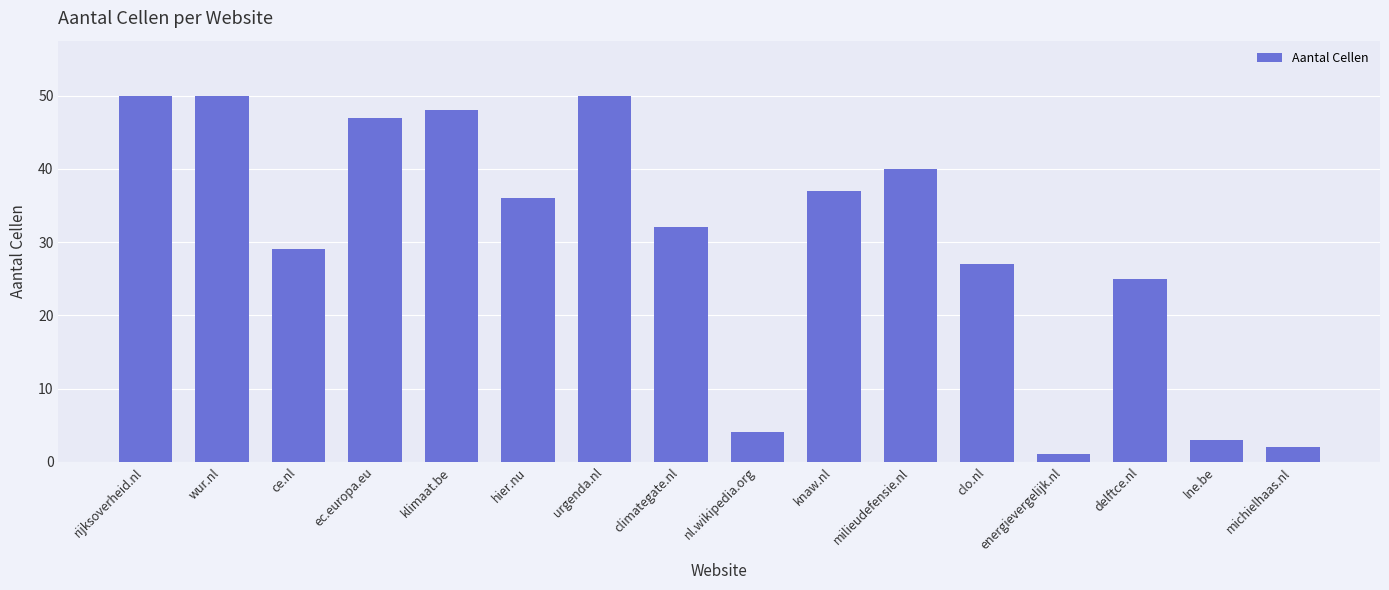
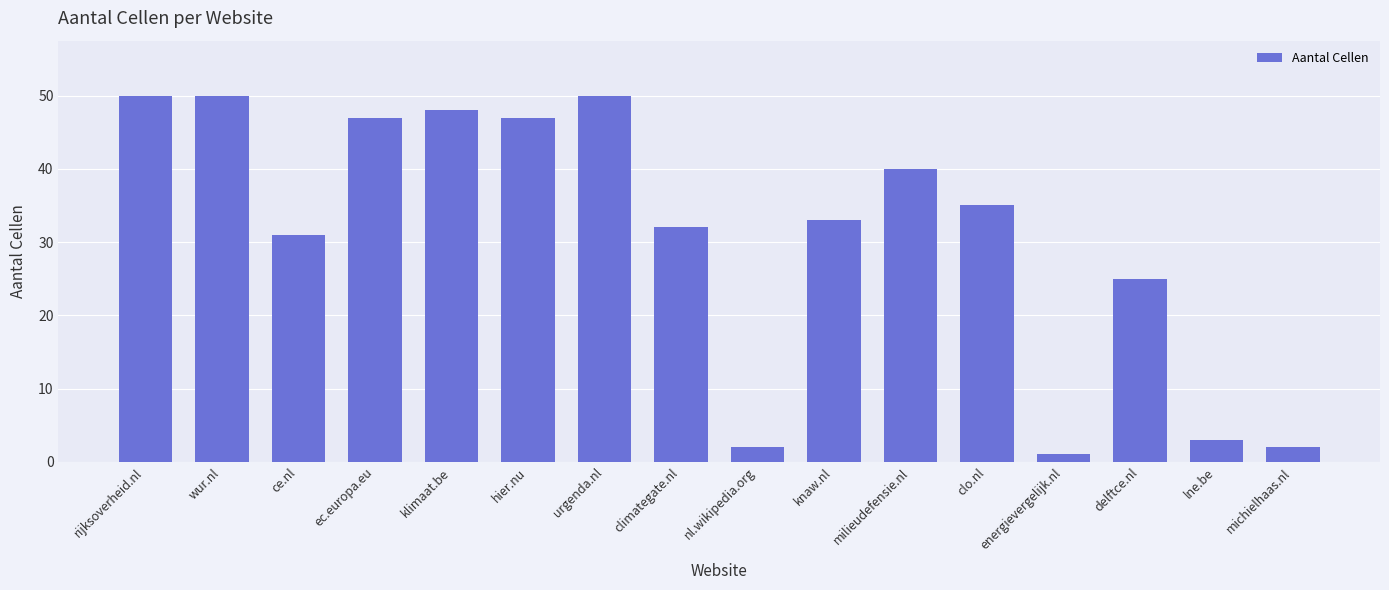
ce.nl: 29 -> 31
hier.nu: 36 -> 47
nl.wikipedia.org: 4 -> 2
knaw.nl: 37 -> 33
clo.nl: 27 -> 35
